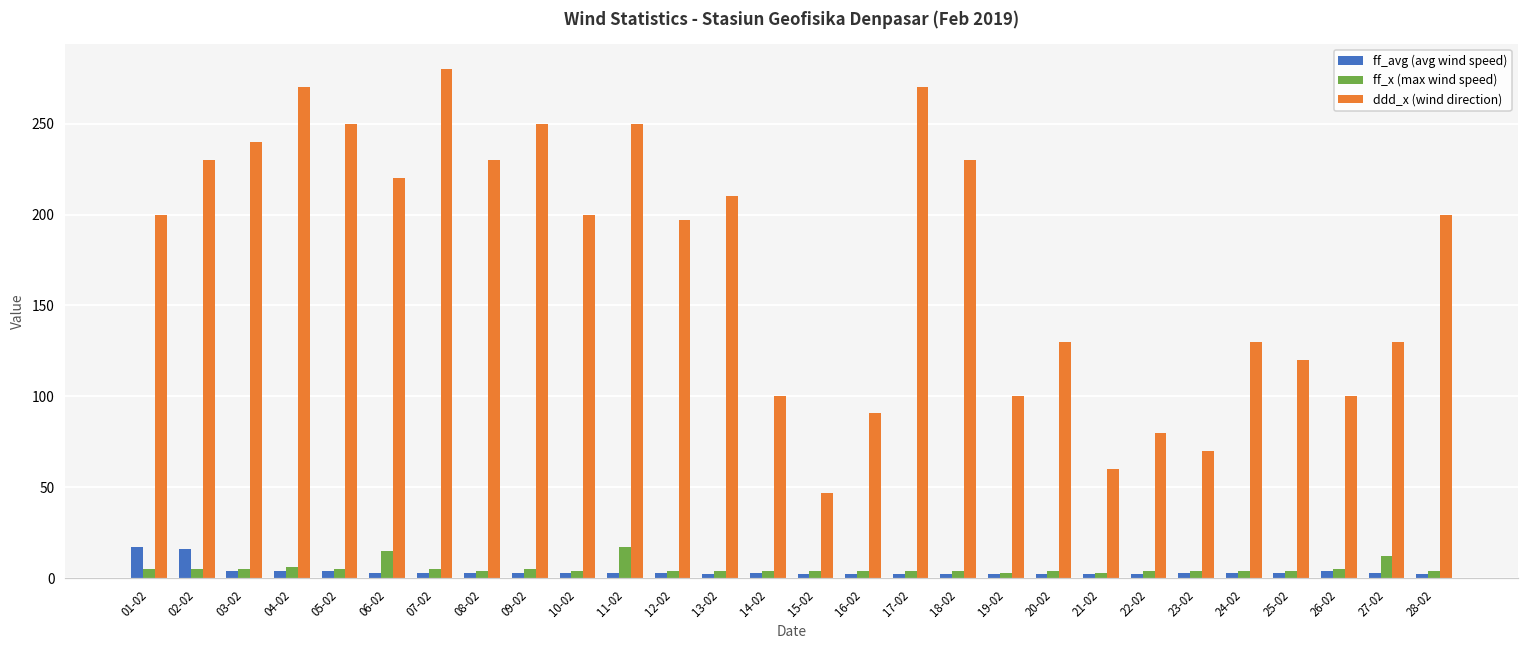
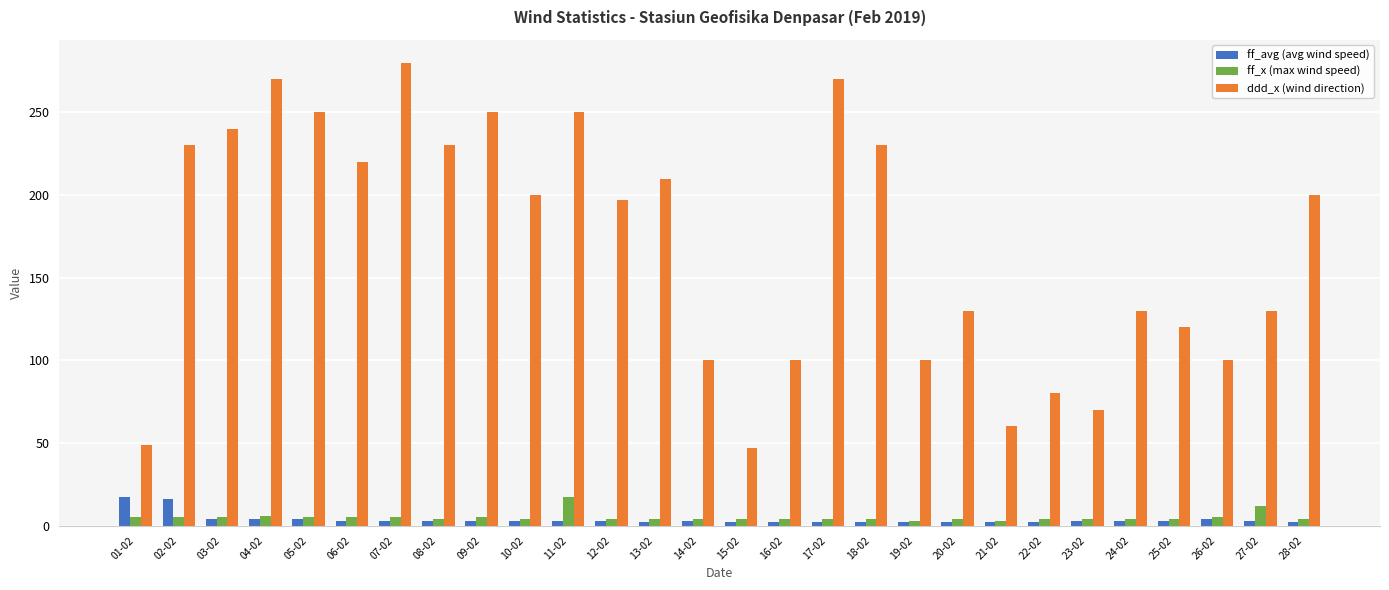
ddd_x (wind direction), 01-02: 200 -> 49
ff_x (max wind speed), 06-02: 15 -> 5
ddd_x (wind direction), 16-02: 91 -> 100
